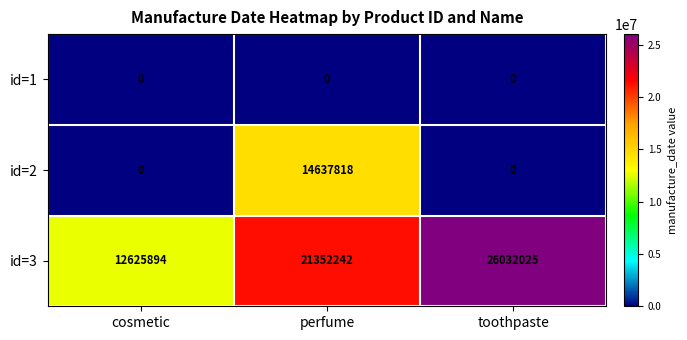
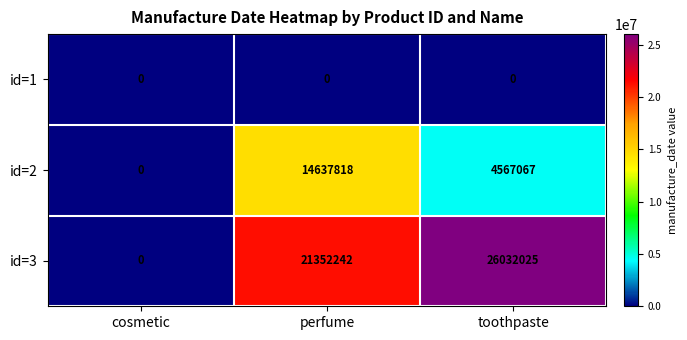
id=2, toothpaste: 0 -> 4567067
id=3, cosmetic: 12625894 -> 0
